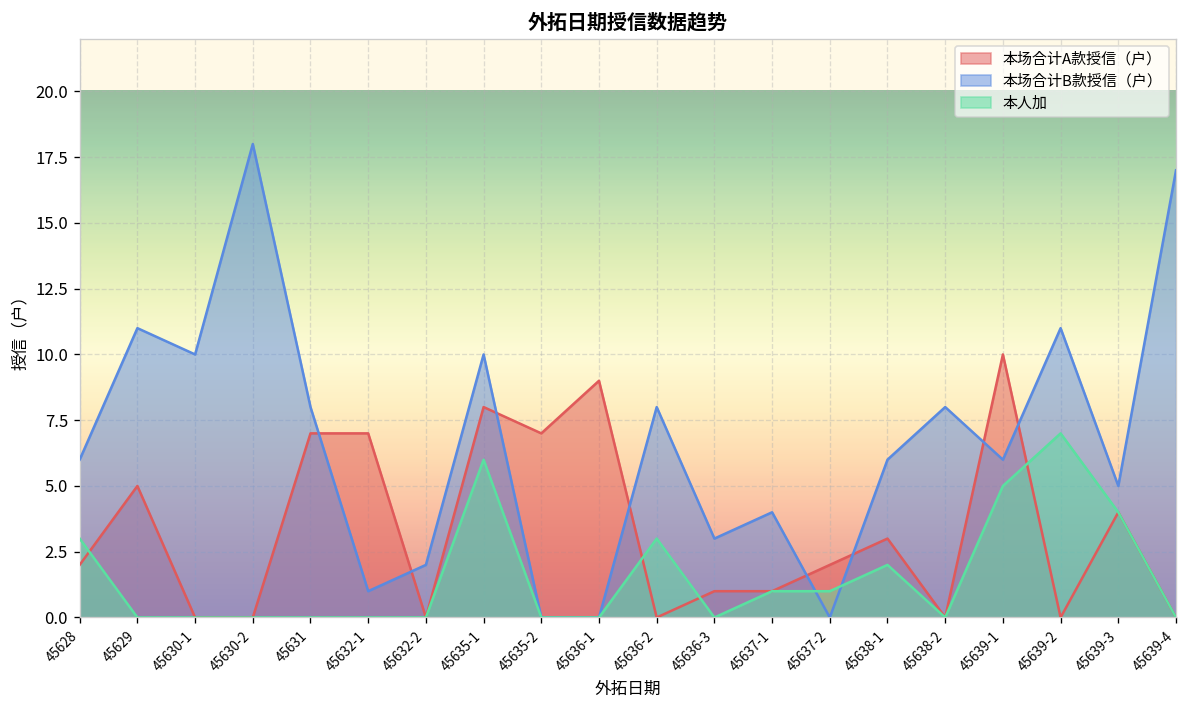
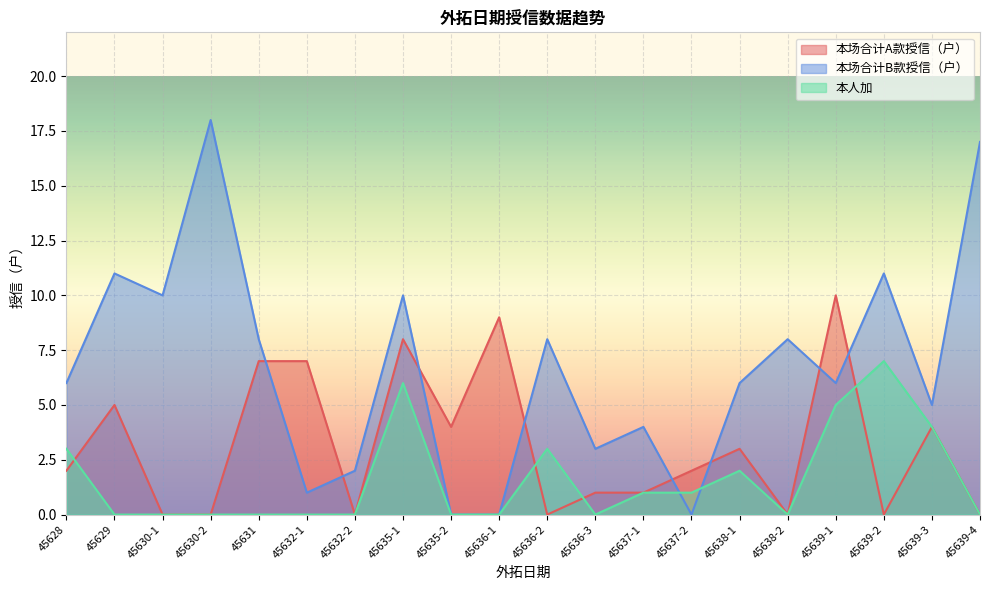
本场合计A款授信（户）, 45635-2: 7 -> 4
